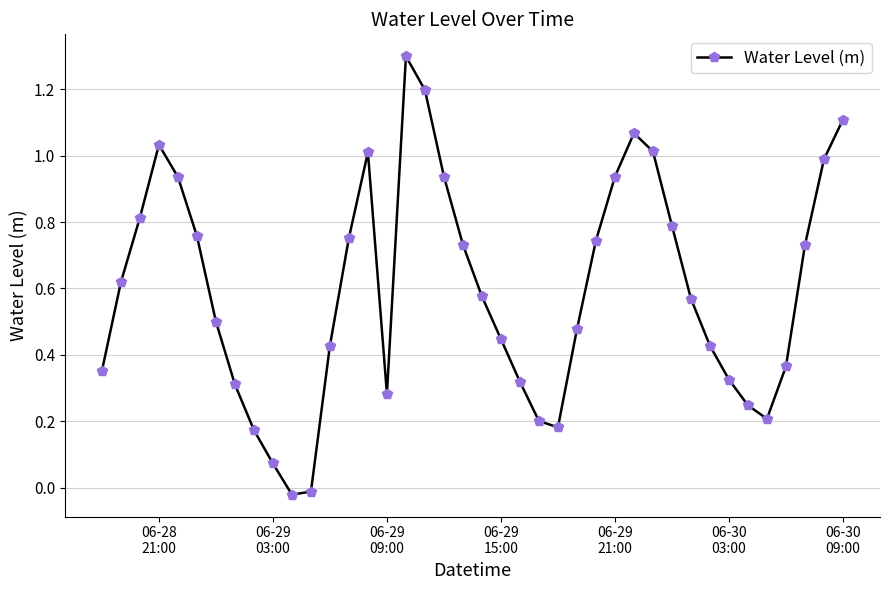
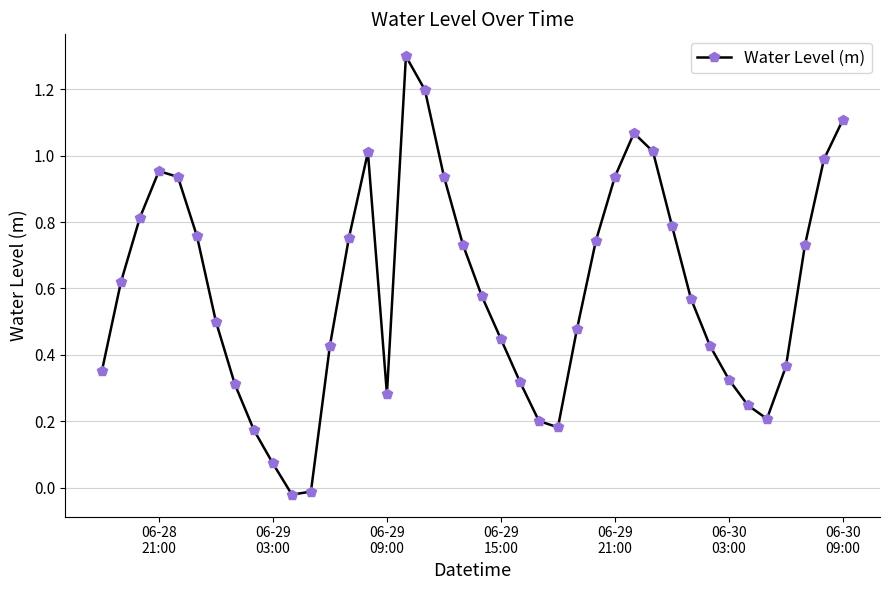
06-28 21:00: 1.03 -> 0.95
